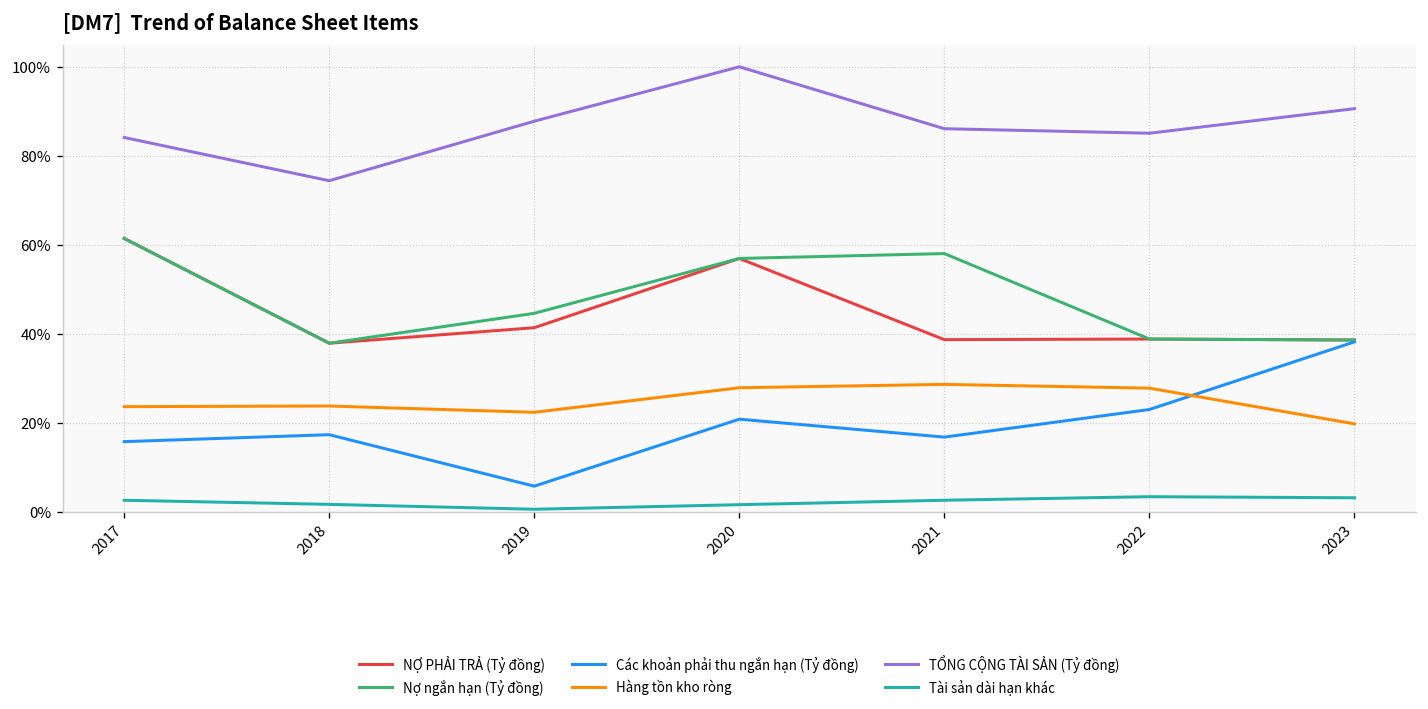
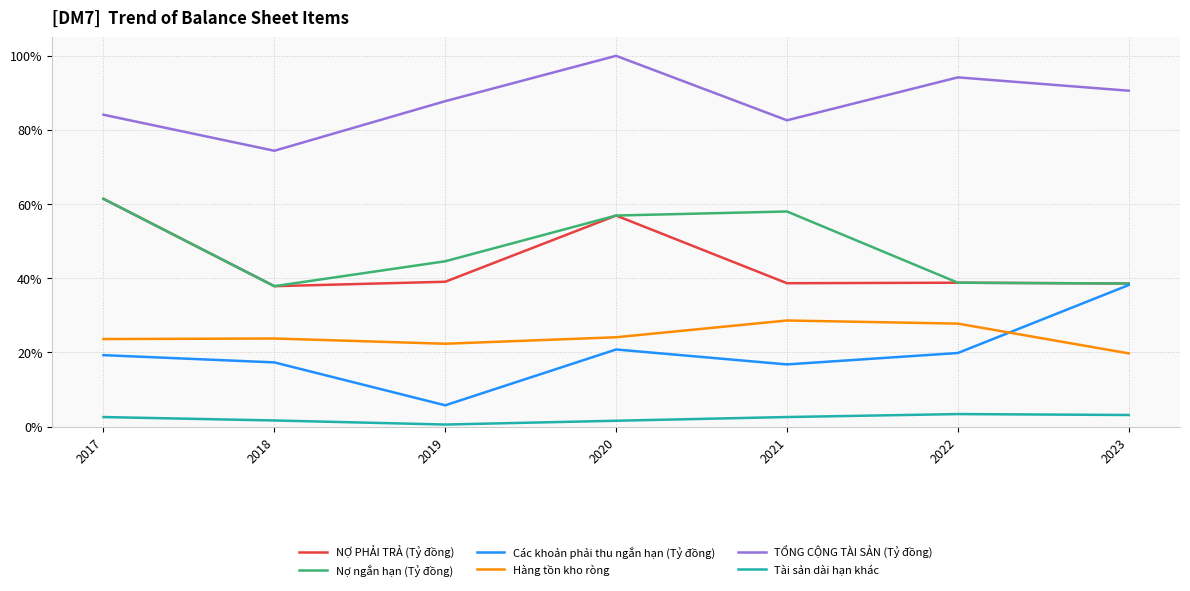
Các khoản phải thu ngắn hạn (Tỷ đồng), 2017: 16% -> 19%
NỢ PHẢI TRẢ (Tỷ đồng), 2019: 41% -> 39%
Hàng tồn kho ròng, 2020: 28% -> 24%
TỔNG CỘNG TÀI SẢN (Tỷ đồng), 2021: 86% -> 83%
Các khoản phải thu ngắn hạn (Tỷ đồng), 2022: 23% -> 20%
TỔNG CỘNG TÀI SẢN (Tỷ đồng), 2022: 85% -> 94%
